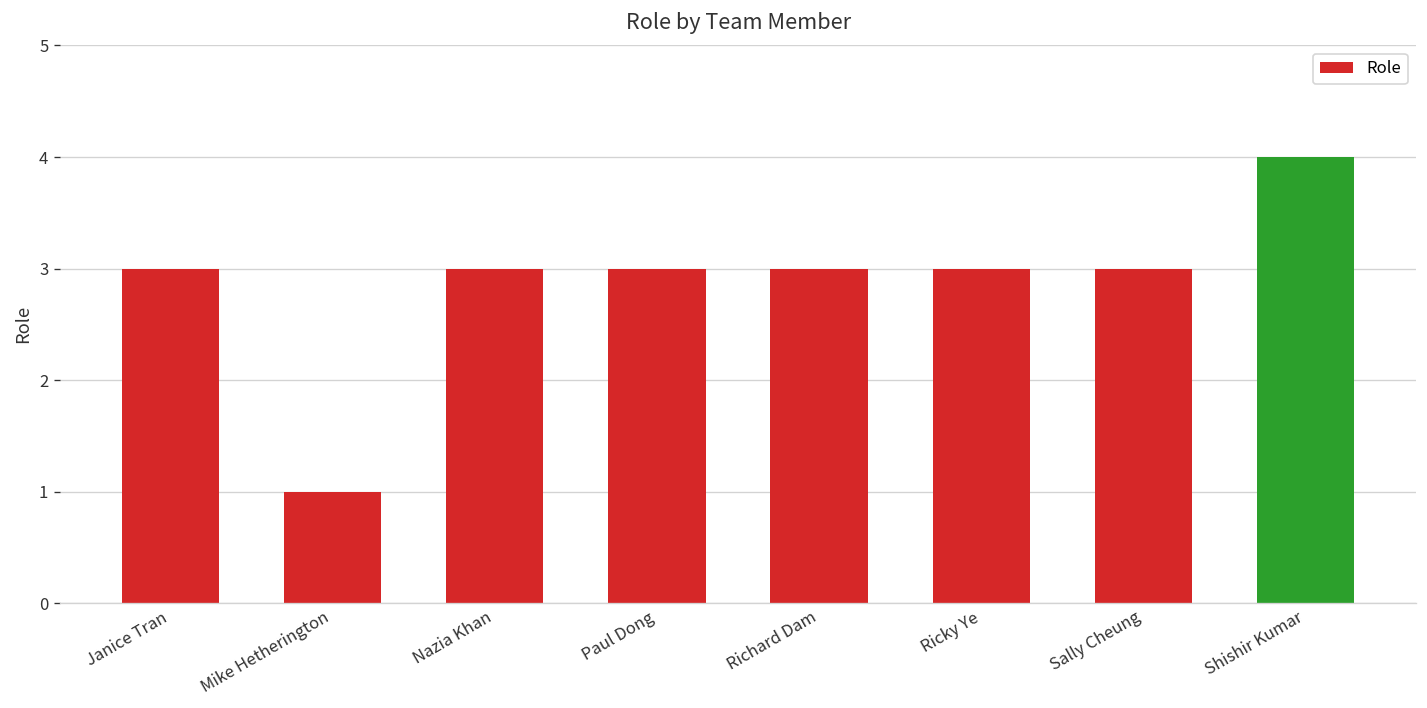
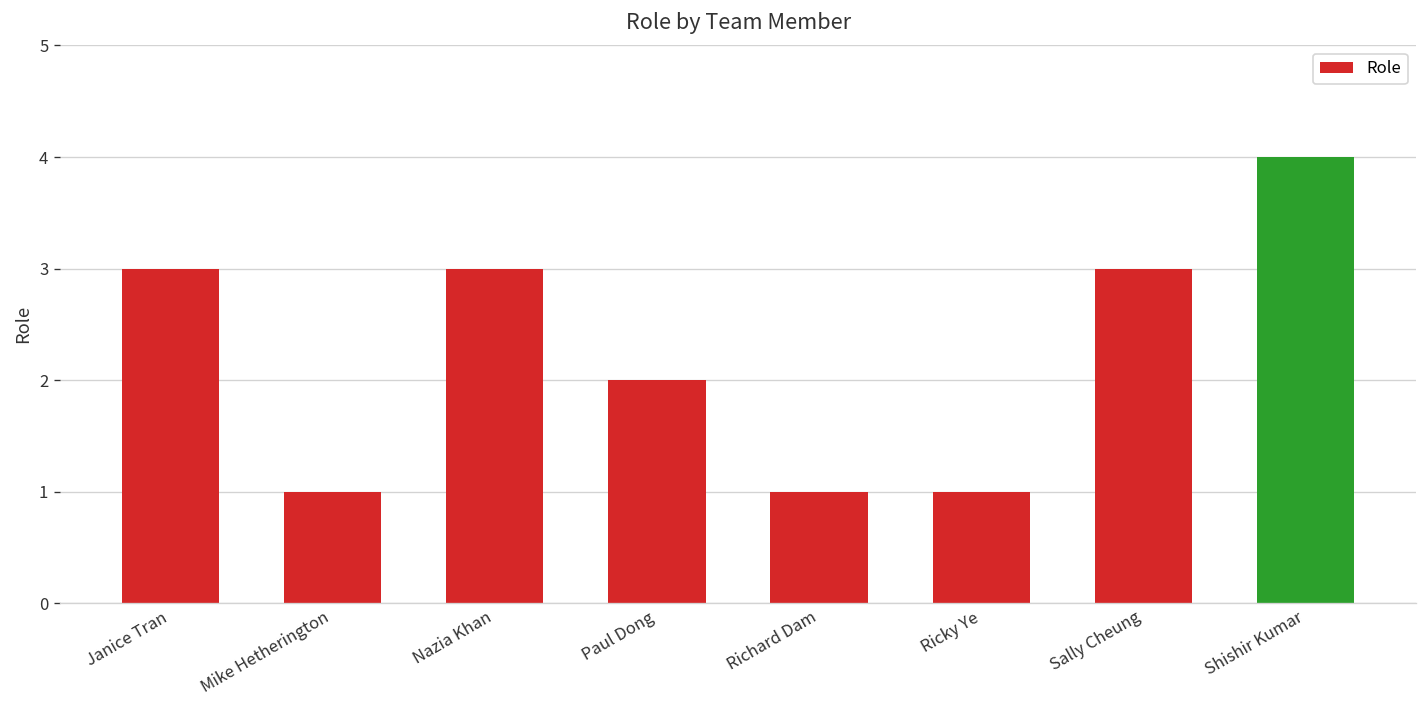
Paul Dong: 3 -> 2
Richard Dam: 3 -> 1
Ricky Ye: 3 -> 1
